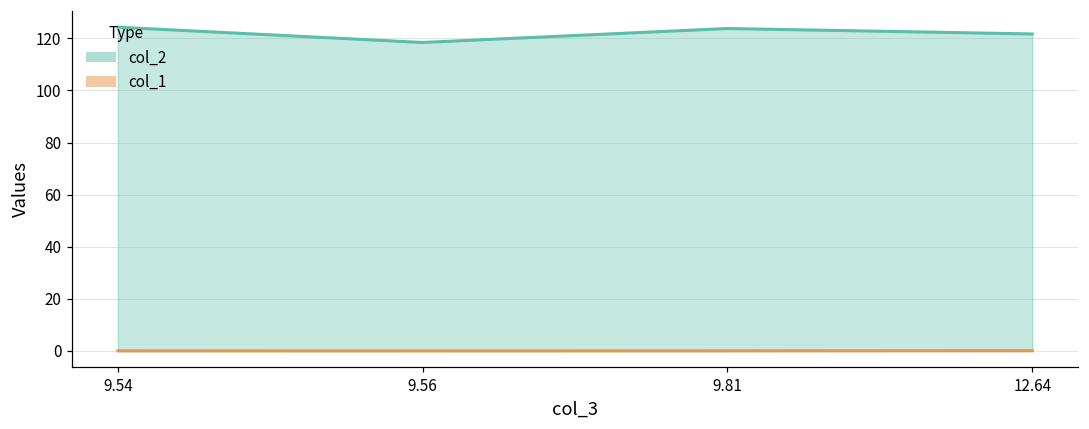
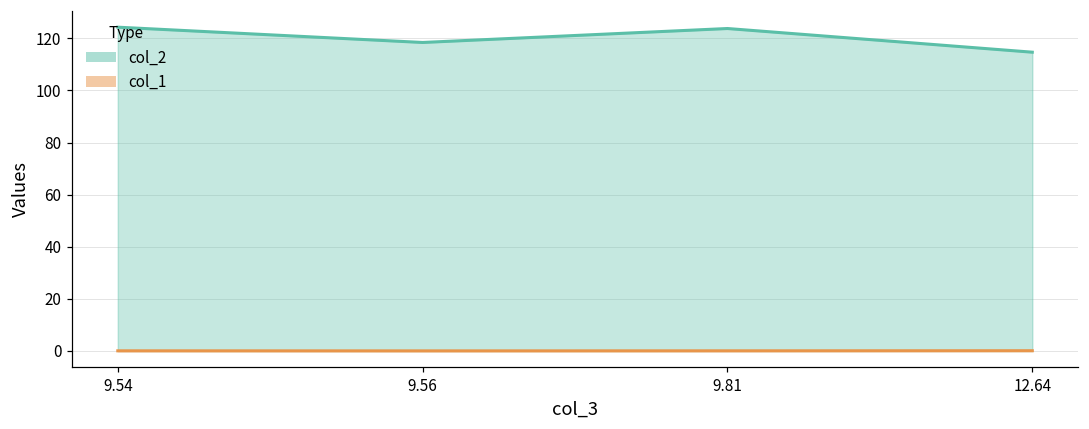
col_2, 12.64: 122 -> 115
